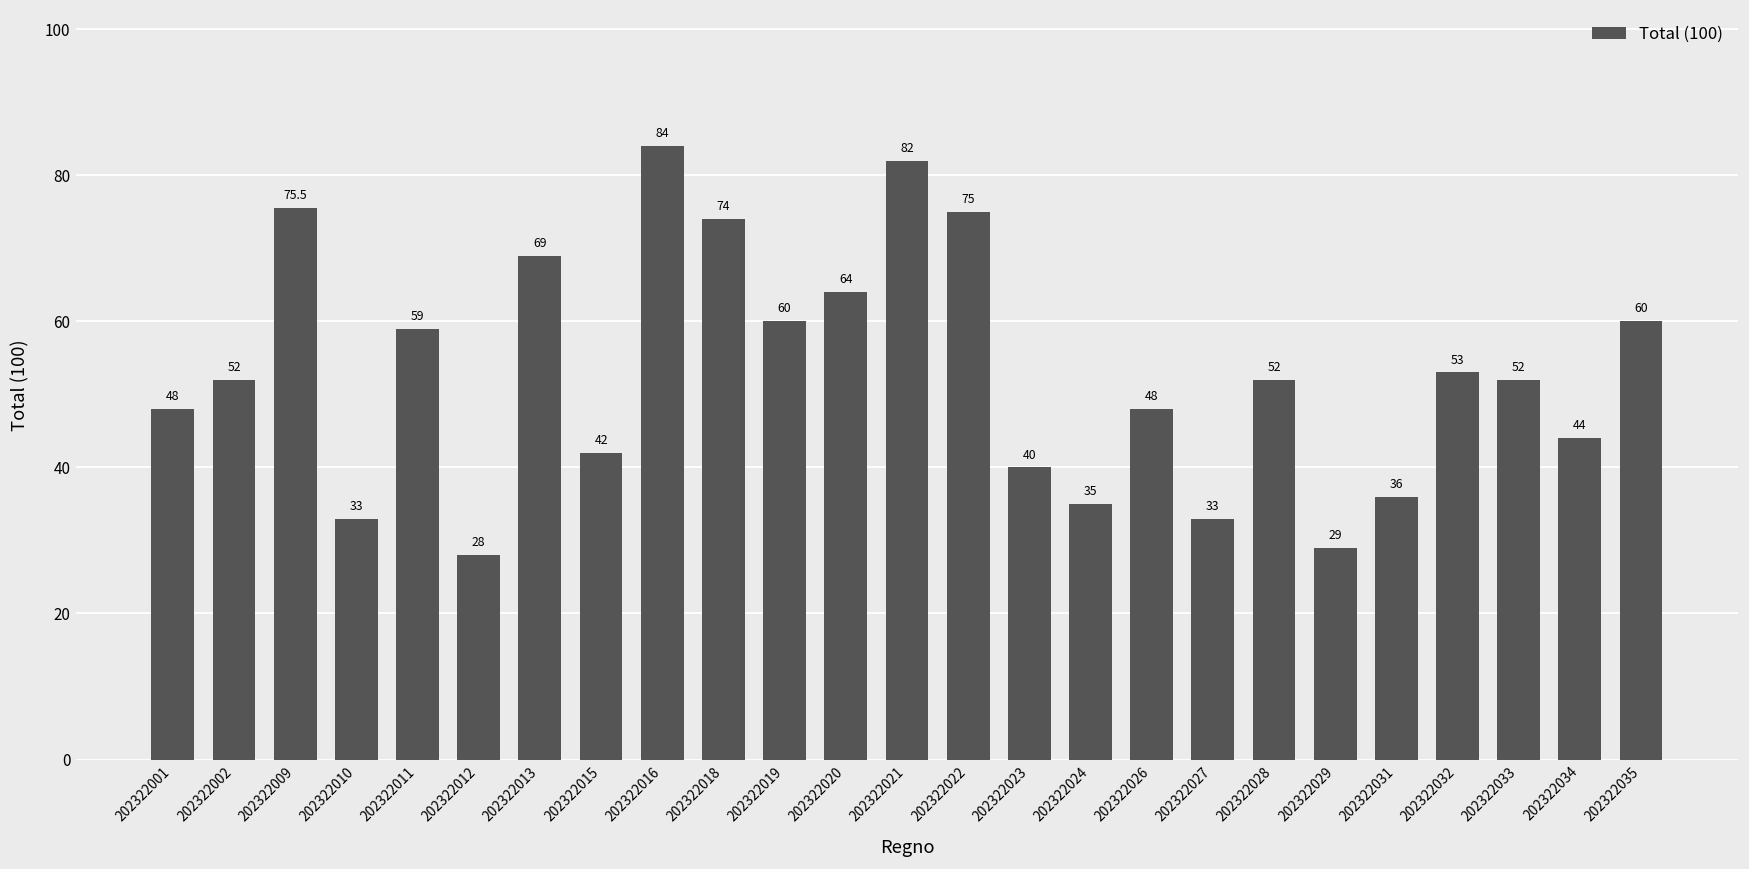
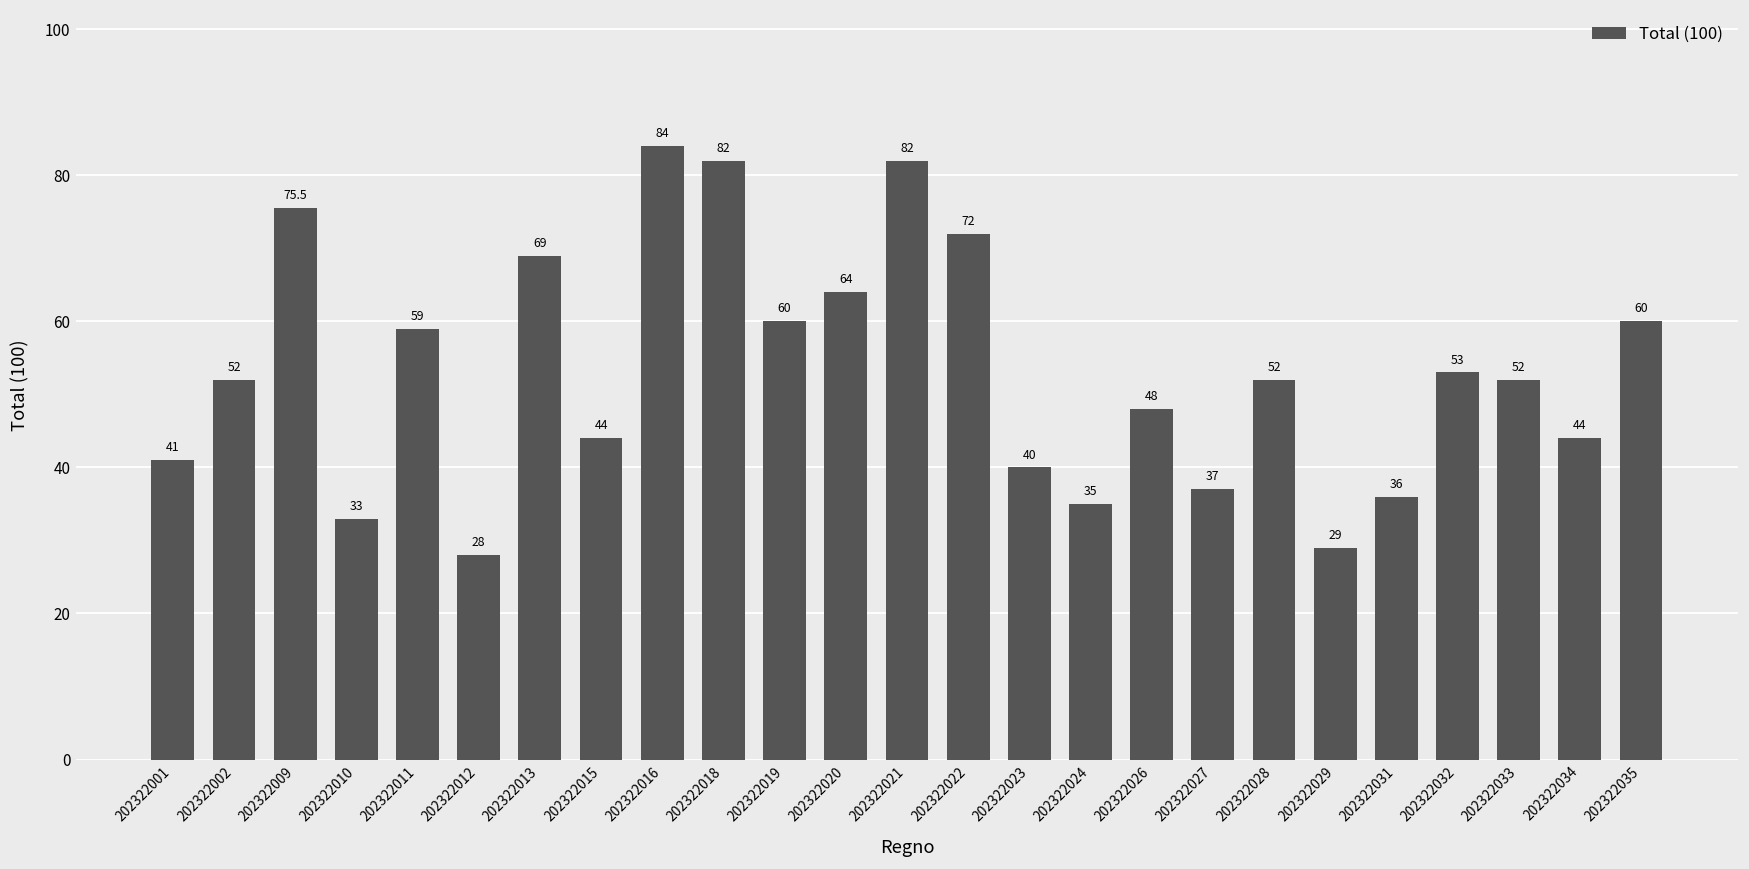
202322001: 48 -> 41
202322015: 42 -> 44
202322018: 74 -> 82
202322022: 75 -> 72
202322027: 33 -> 37
